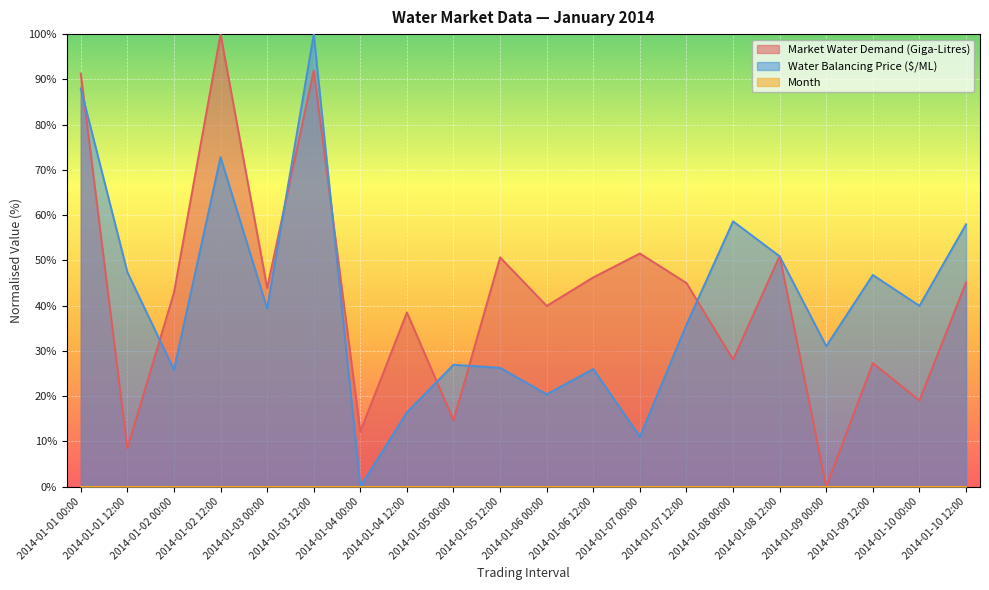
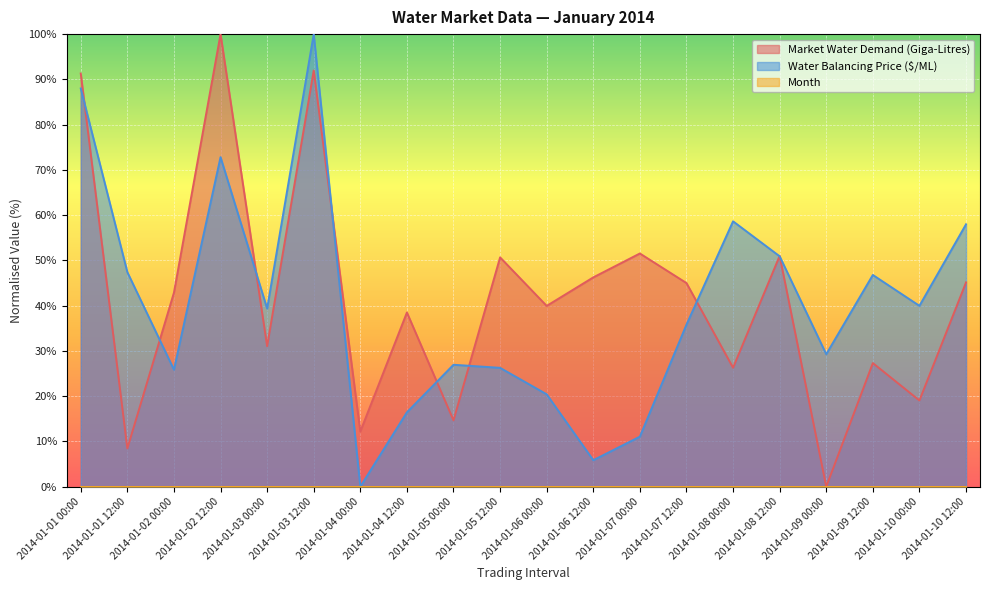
Market Water Demand (Giga-Litres), 2014-01-03 00:00: 44% -> 31%
Water Balancing Price ($/ML), 2014-01-06 12:00: 26% -> 6%
Market Water Demand (Giga-Litres), 2014-01-08 00:00: 28% -> 26%
Water Balancing Price ($/ML), 2014-01-09 00:00: 31% -> 29%
